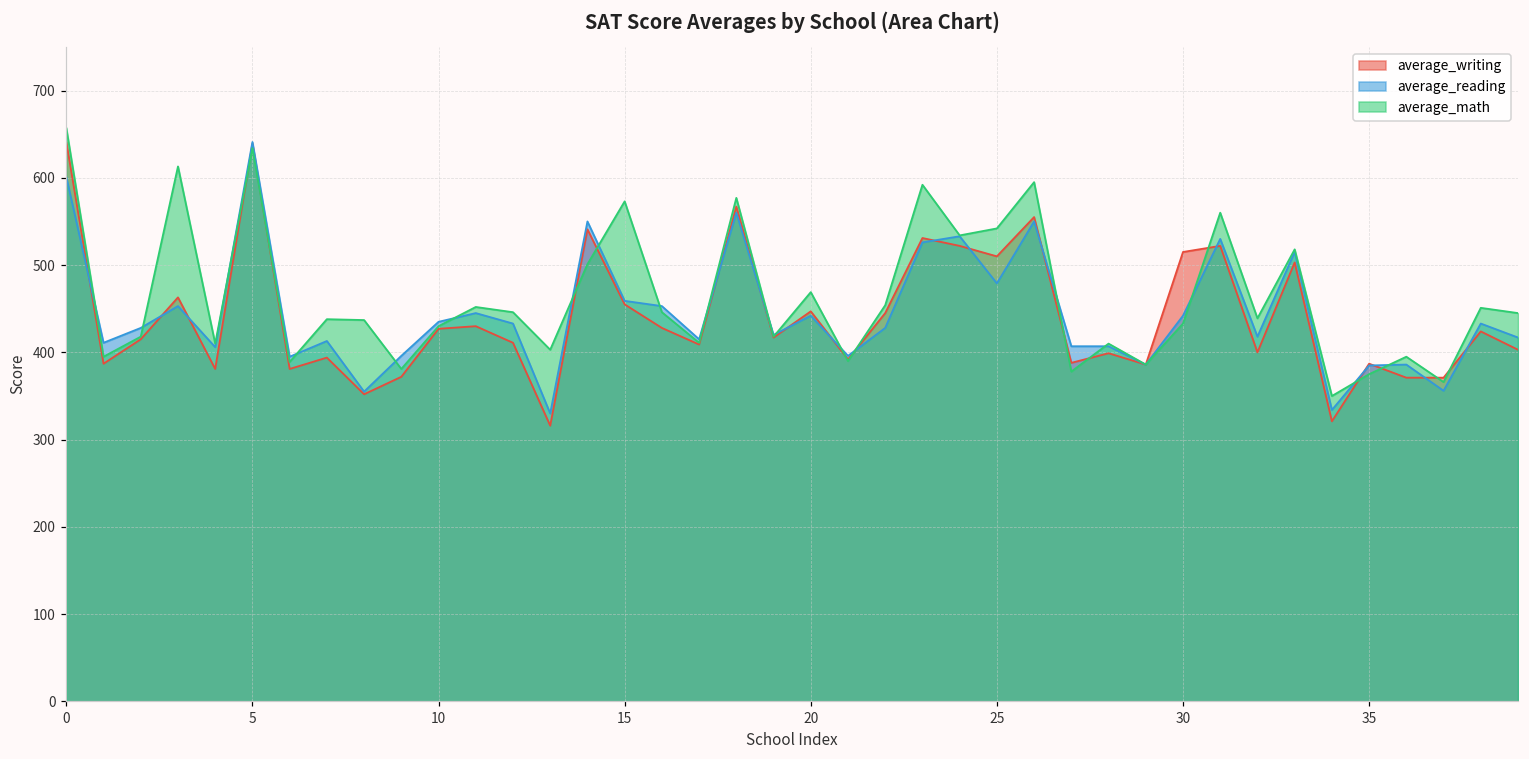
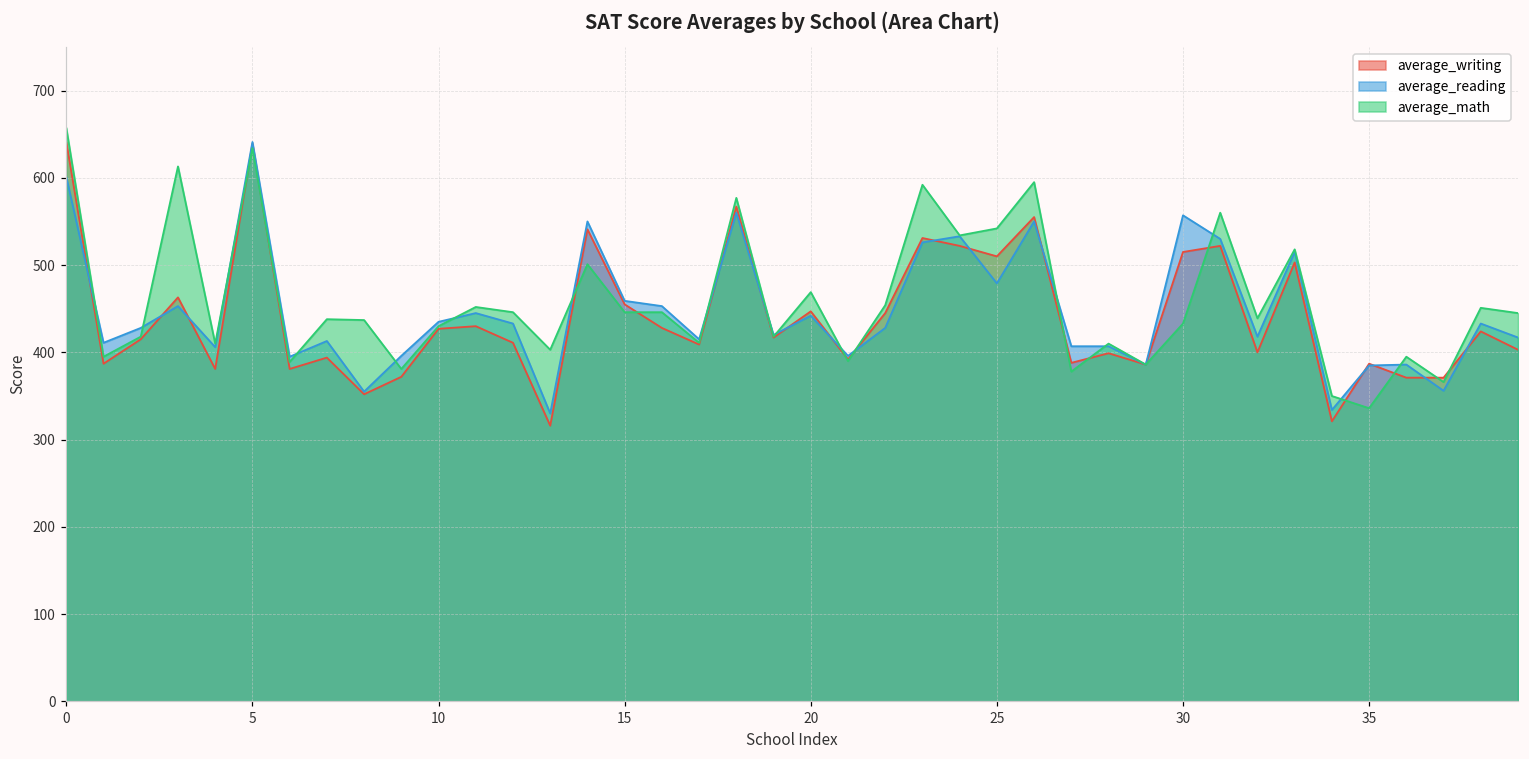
average_math, 15: 570 -> 450
average_reading, 30: 440 -> 560
average_math, 35: 380 -> 340
